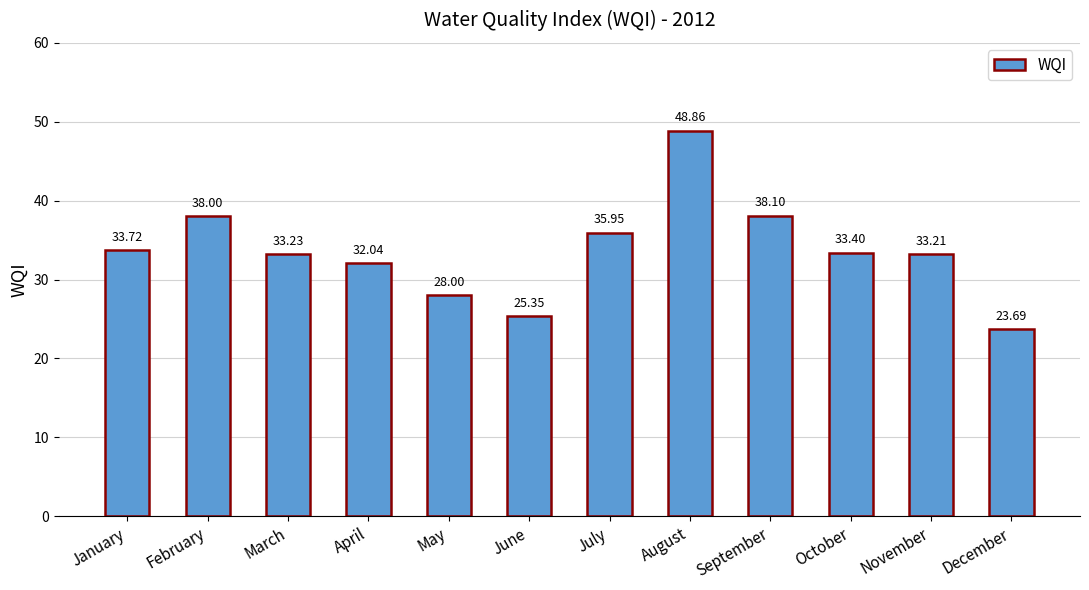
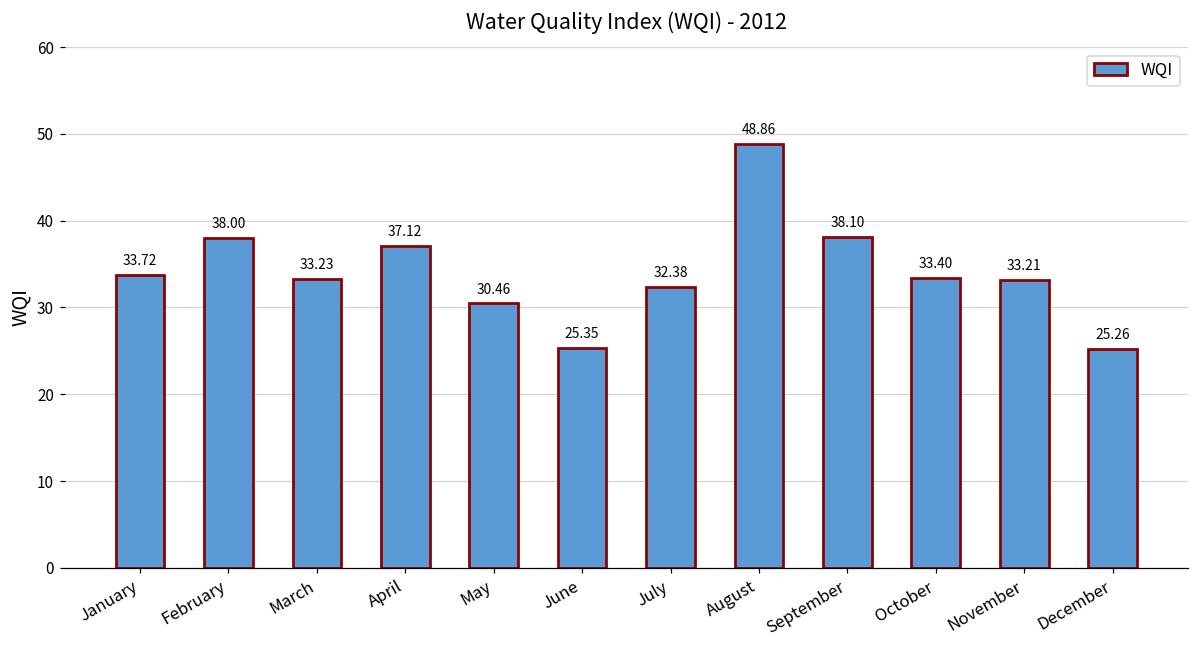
April: 32.04 -> 37.12
May: 28.00 -> 30.46
July: 35.95 -> 32.38
December: 23.69 -> 25.26
